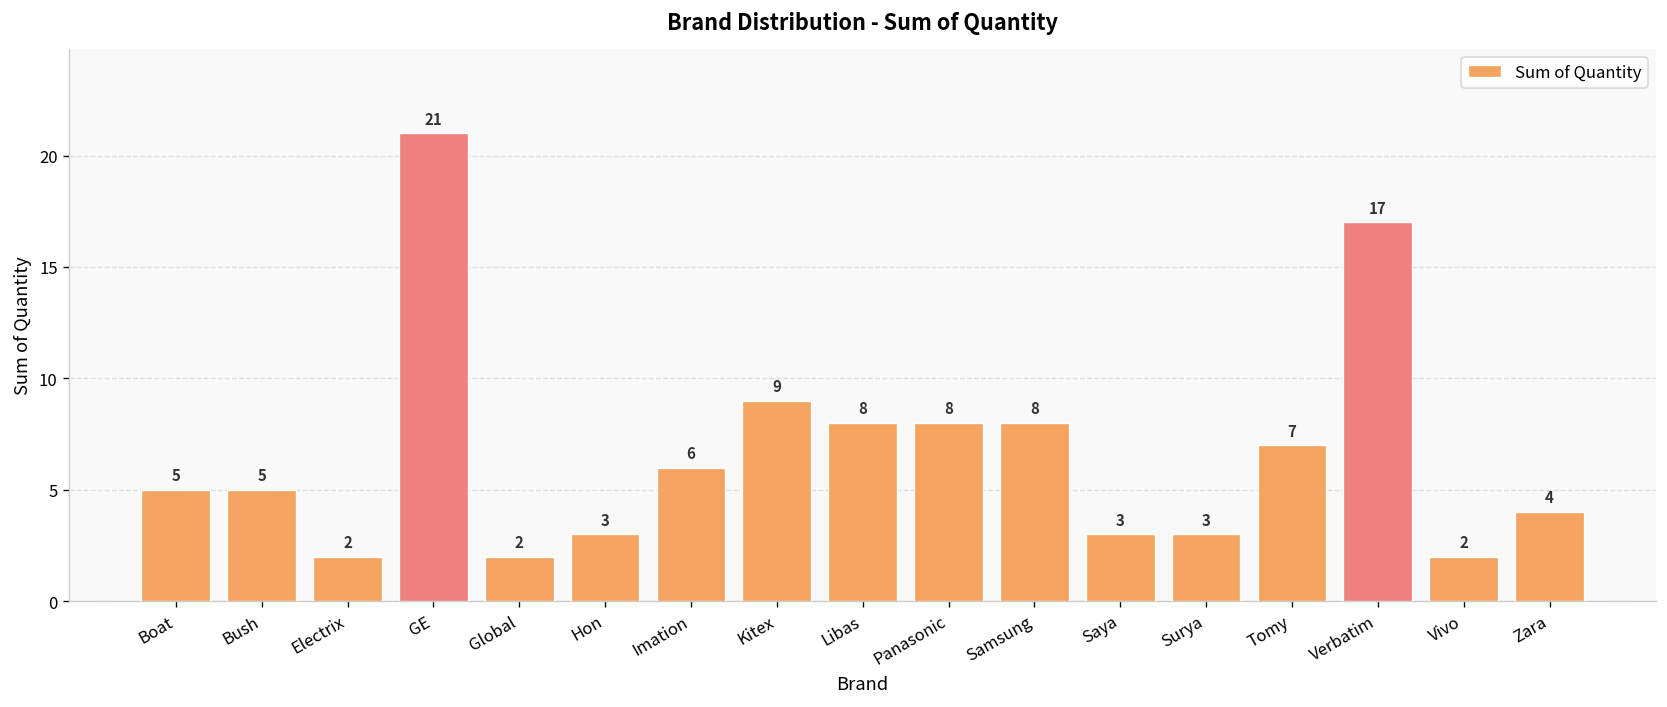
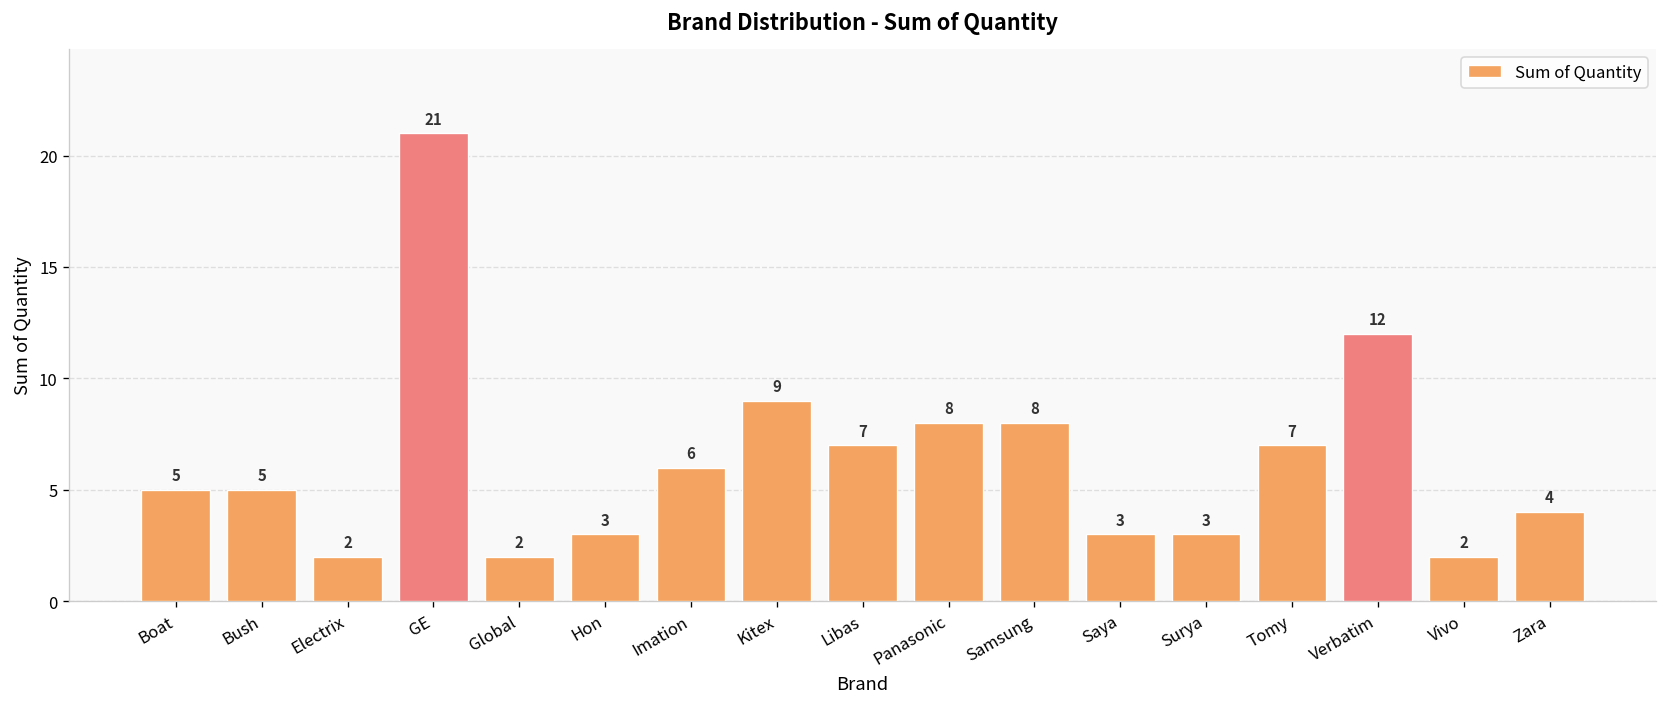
Libas: 8 -> 7
Verbatim: 17 -> 12
